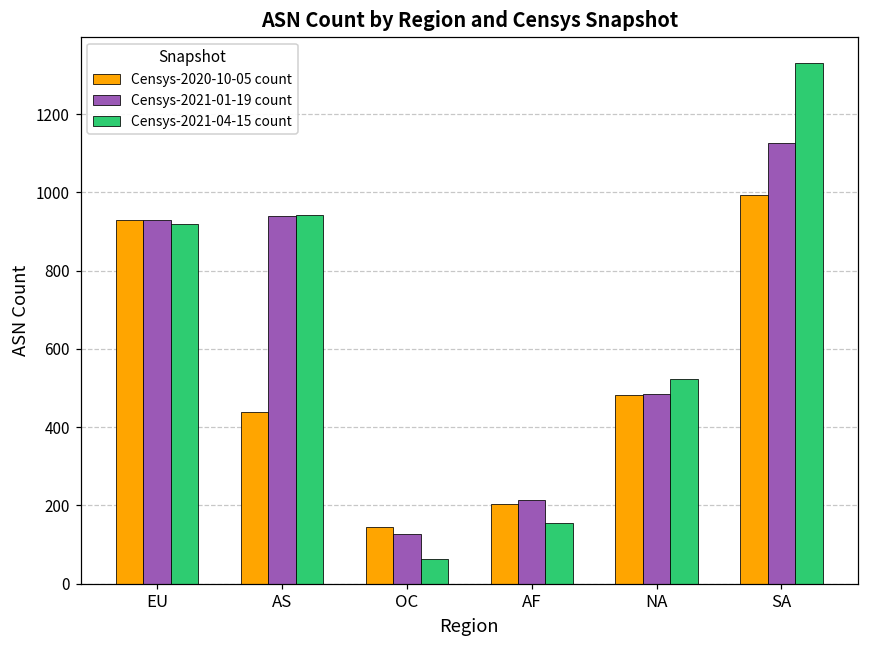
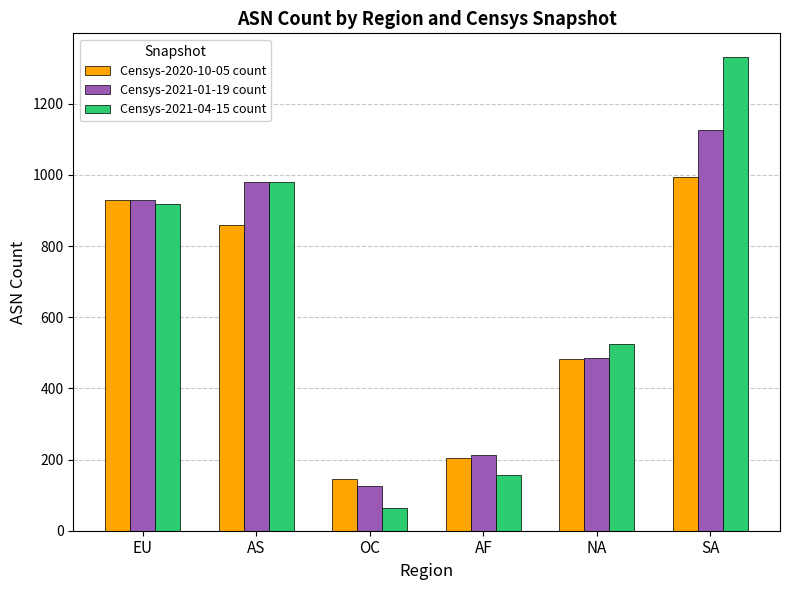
Censys-2020-10-05 count, AS: 440 -> 860
Censys-2021-01-19 count, AS: 940 -> 980
Censys-2021-04-15 count, AS: 940 -> 980
